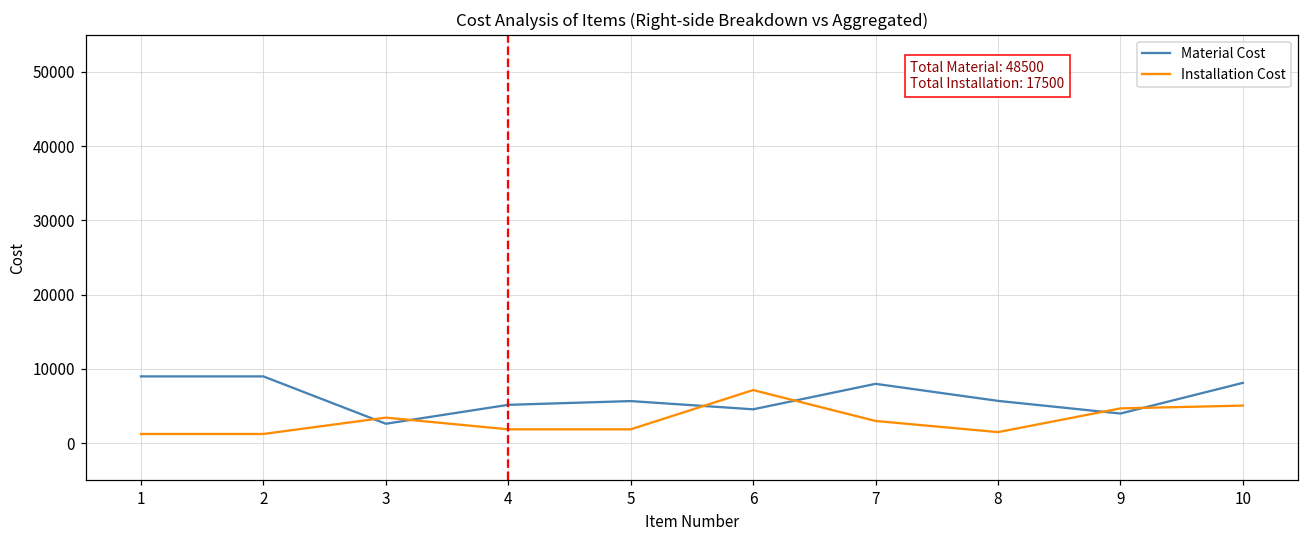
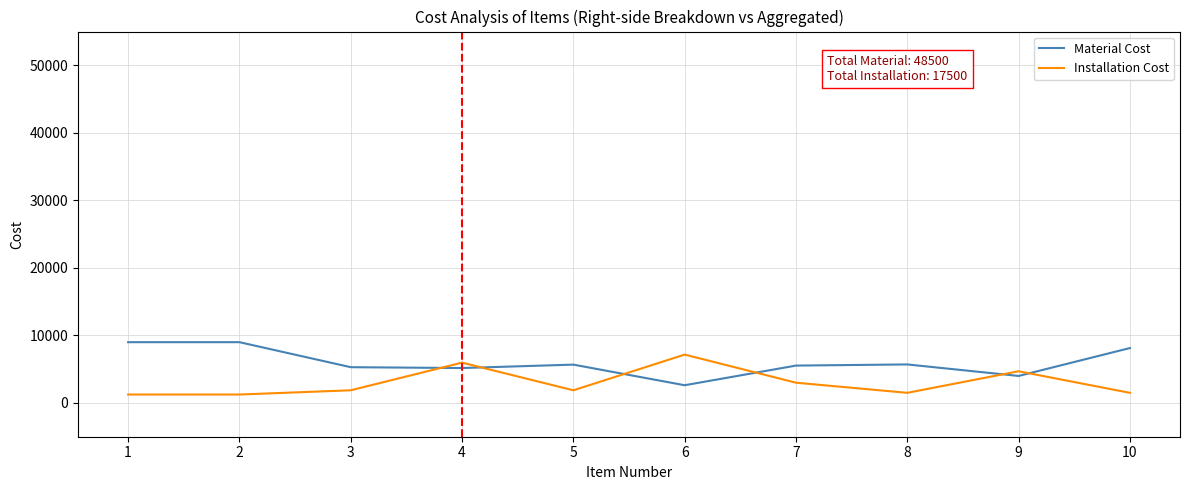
Material Cost, 3: 3000 -> 5000
Installation Cost, 3: 3000 -> 2000
Installation Cost, 4: 2000 -> 6000
Material Cost, 6: 5000 -> 3000
Material Cost, 7: 8000 -> 6000
Installation Cost, 10: 5000 -> 2000
